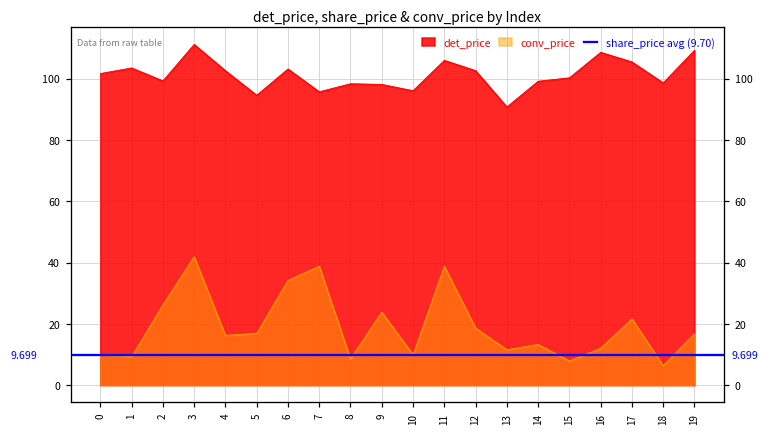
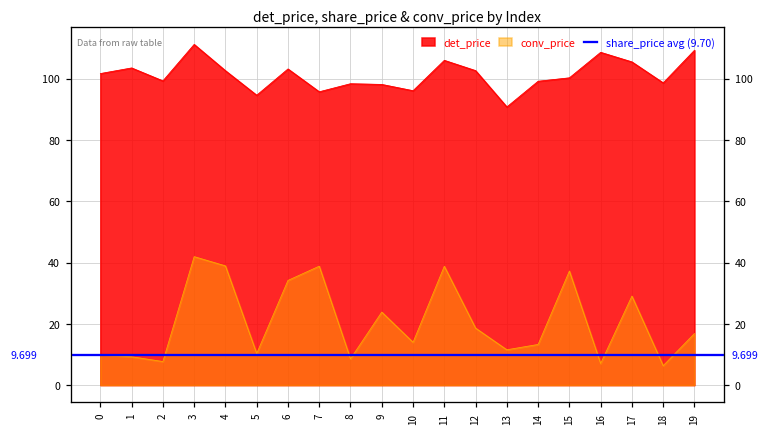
conv_price, 2: 26 -> 8
conv_price, 4: 16 -> 39
conv_price, 5: 17 -> 10
conv_price, 10: 10 -> 14
conv_price, 15: 8 -> 37
conv_price, 16: 12 -> 7
conv_price, 17: 22 -> 29
